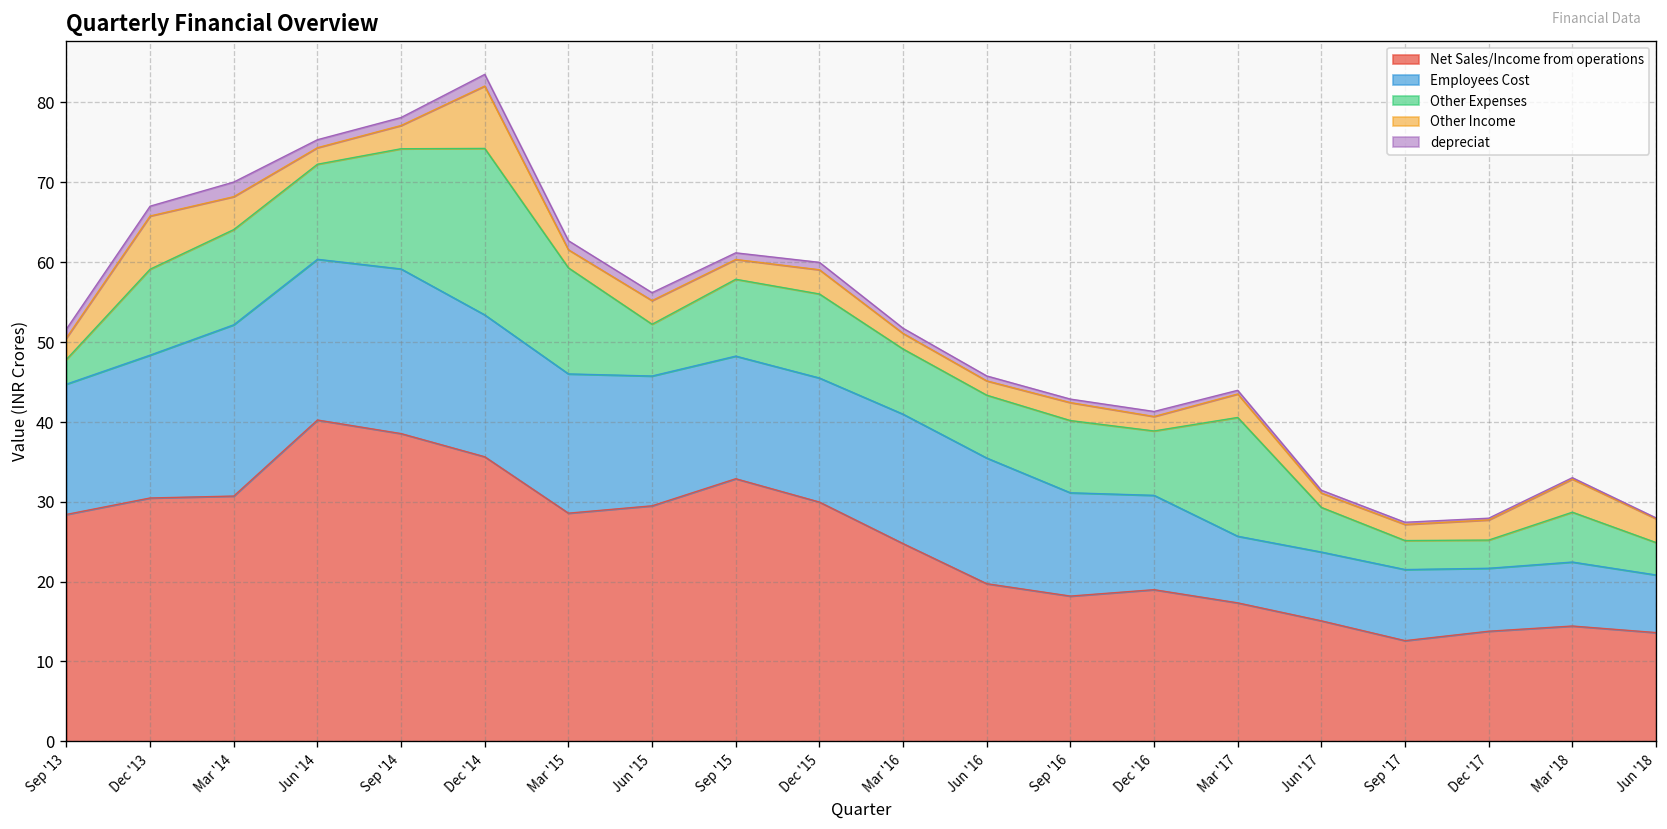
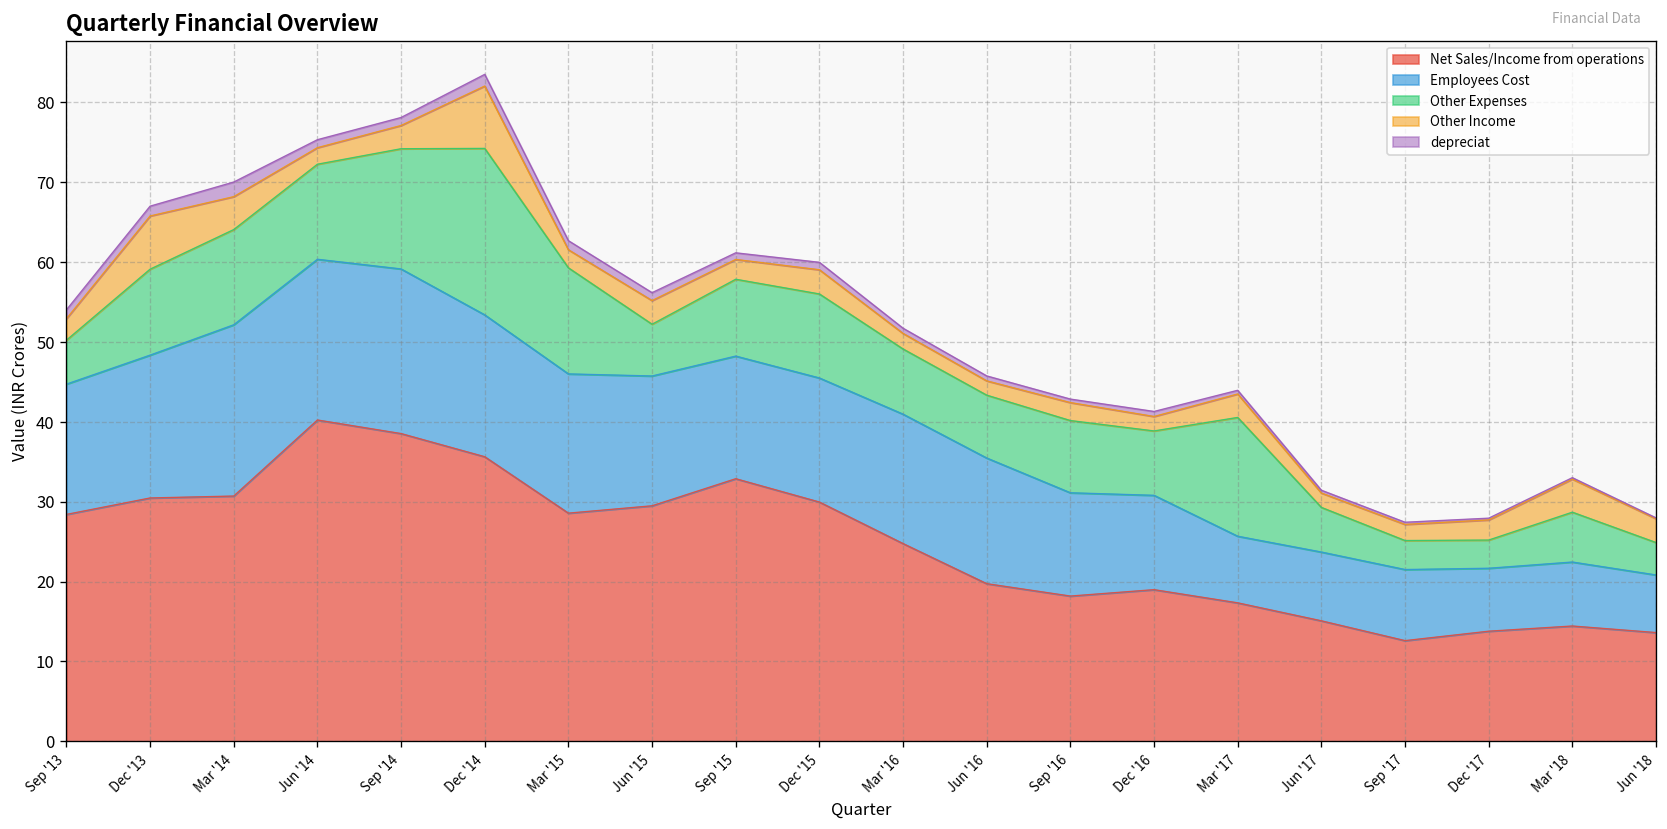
Other Expenses, Sep '13: 3 -> 6
